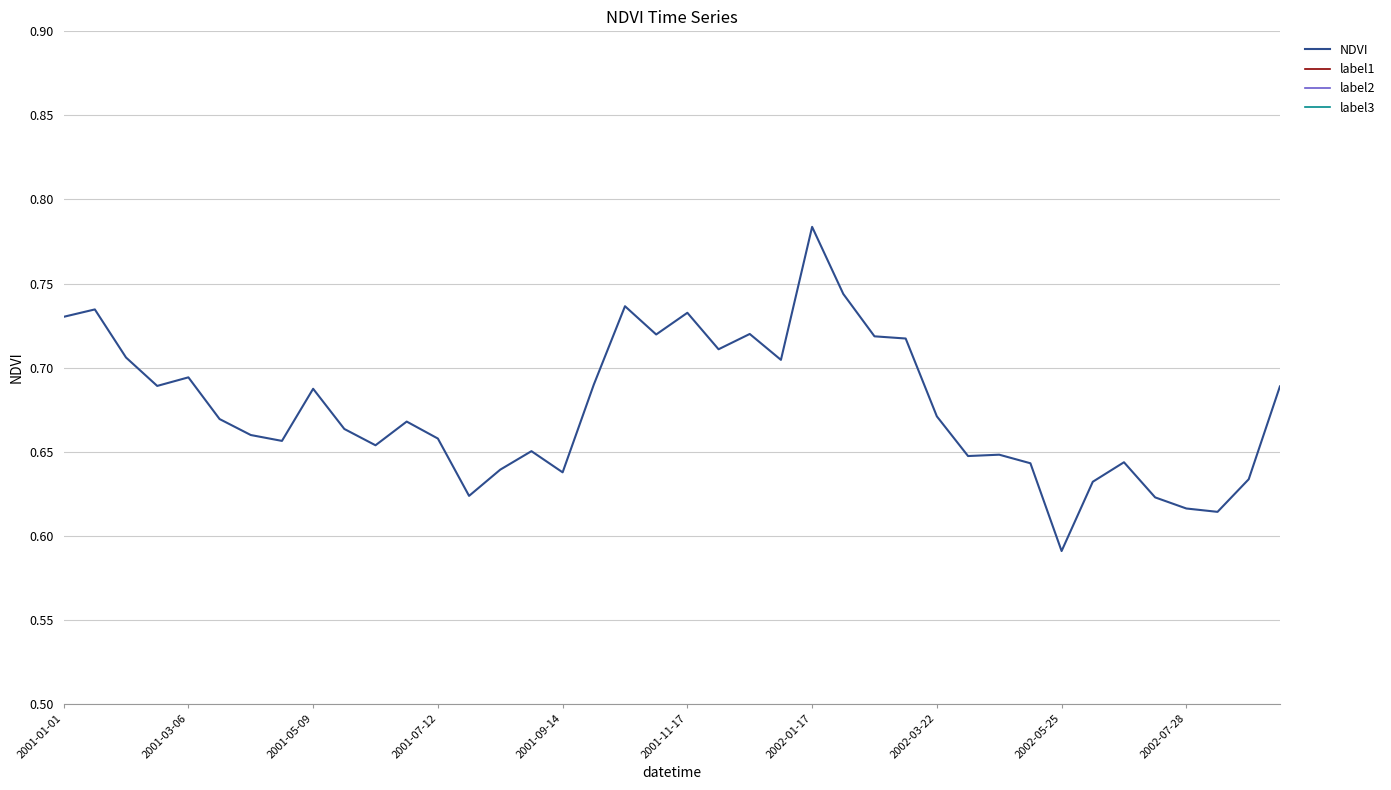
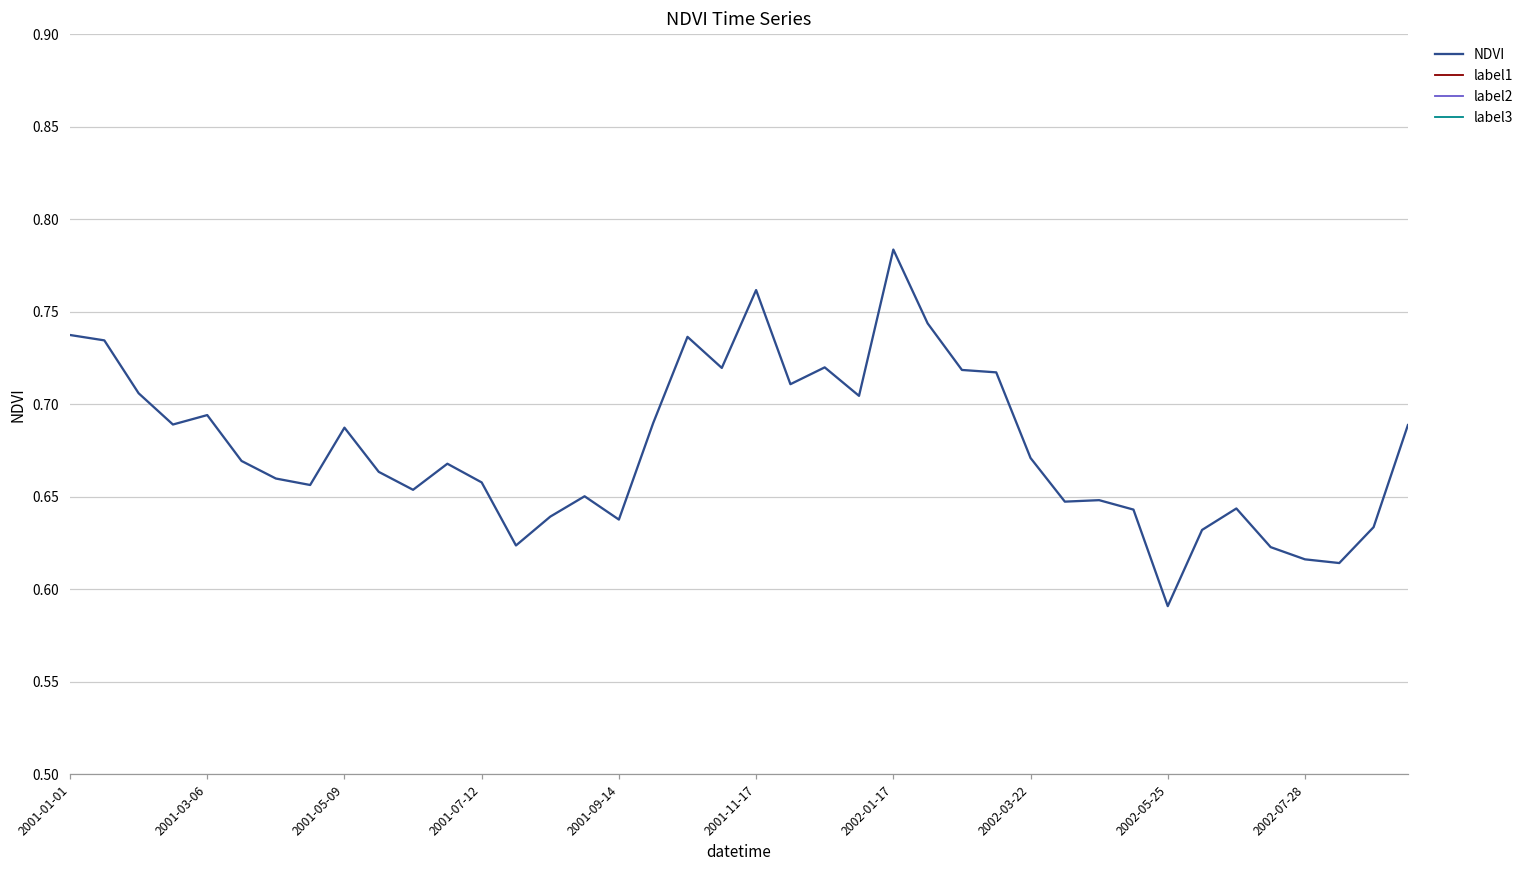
NDVI, 2001-01-01: 0.730 -> 0.738
NDVI, 2001-11-17: 0.733 -> 0.762
